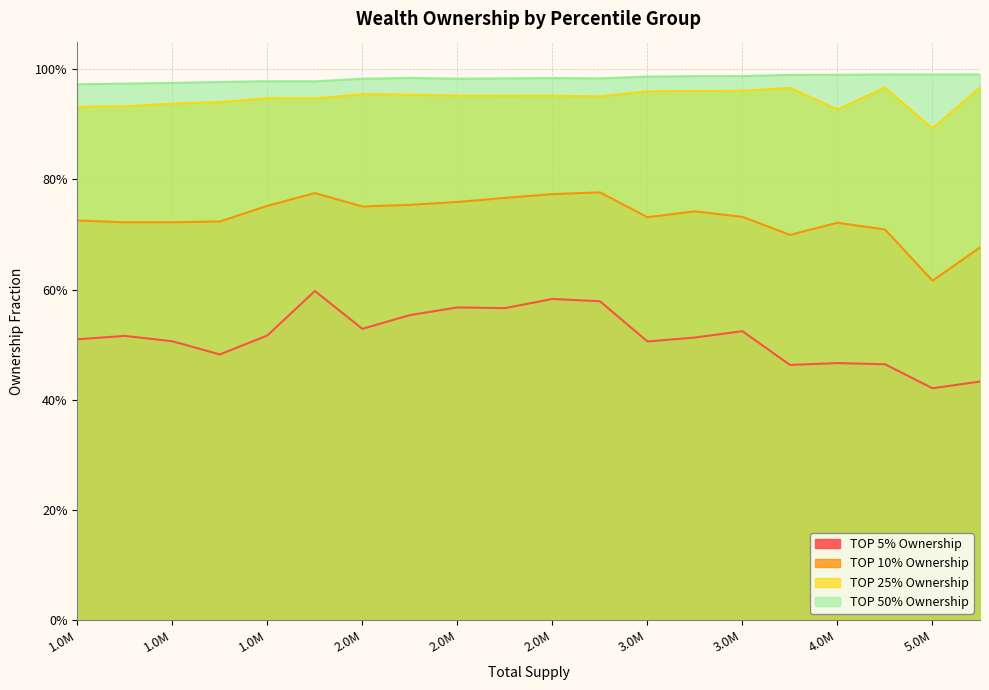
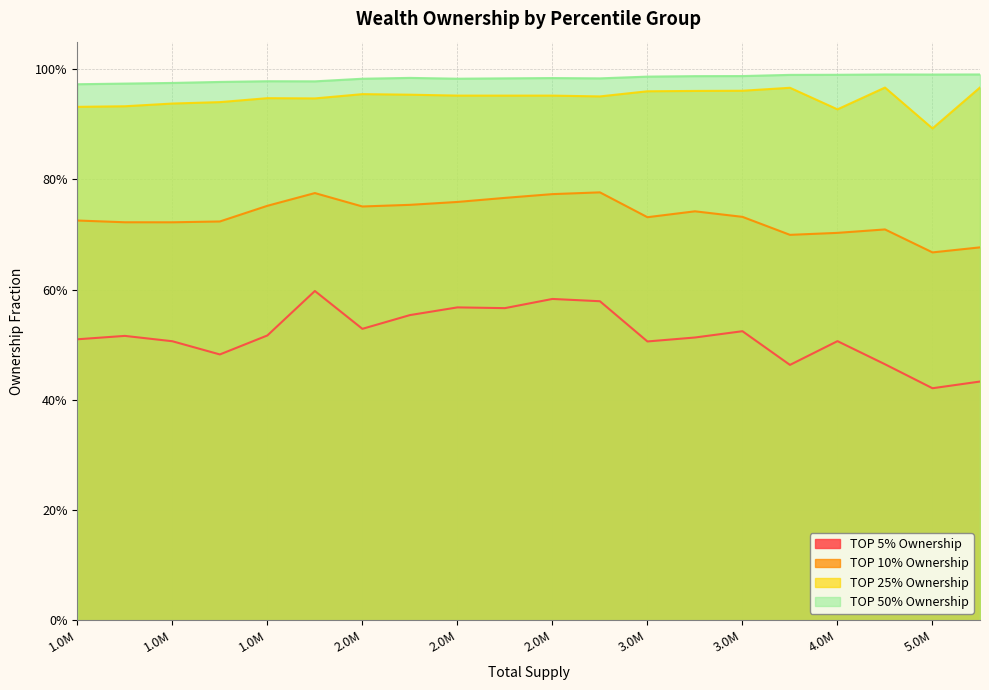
TOP 5% Ownership, 4.0M: 47% -> 51%
TOP 10% Ownership, 4.0M: 72% -> 70%
TOP 10% Ownership, 5.0M: 62% -> 67%
